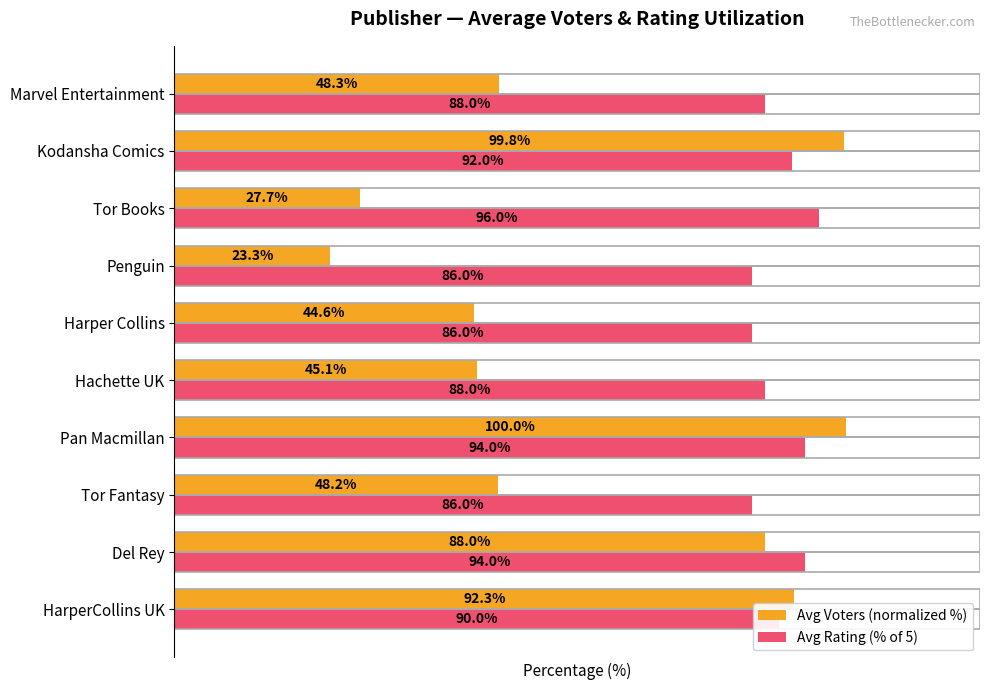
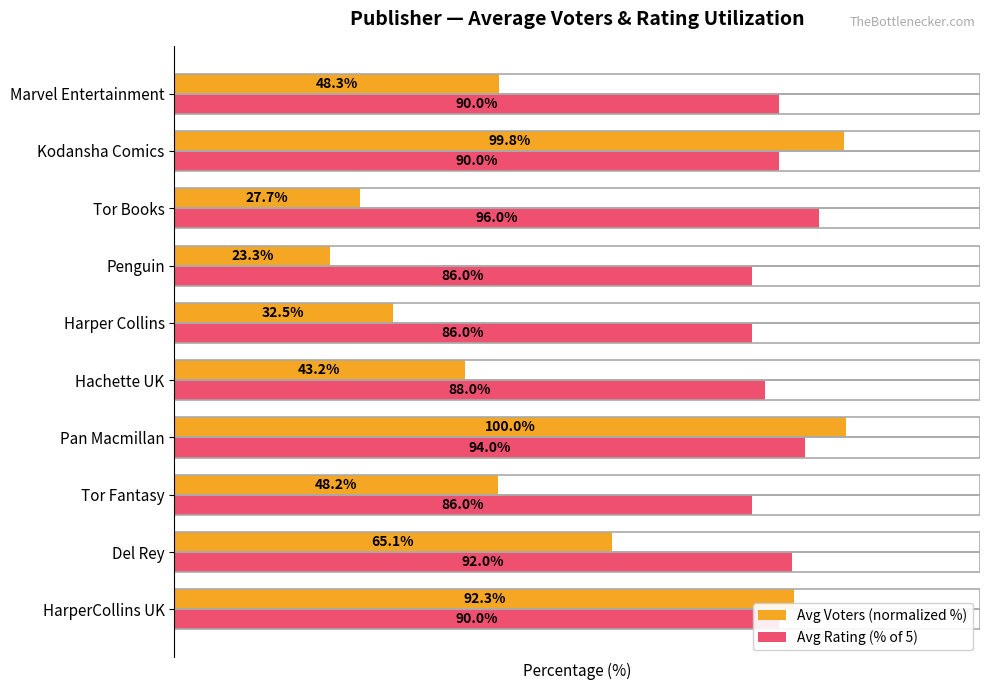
Avg Rating (% of 5), Marvel Entertainment: 88.0% -> 90.0%
Avg Rating (% of 5), Kodansha Comics: 92.0% -> 90.0%
Avg Voters (normalized %), Harper Collins: 44.6% -> 32.5%
Avg Voters (normalized %), Hachette UK: 45.1% -> 43.2%
Avg Voters (normalized %), Del Rey: 88.0% -> 65.1%
Avg Rating (% of 5), Del Rey: 94.0% -> 92.0%
